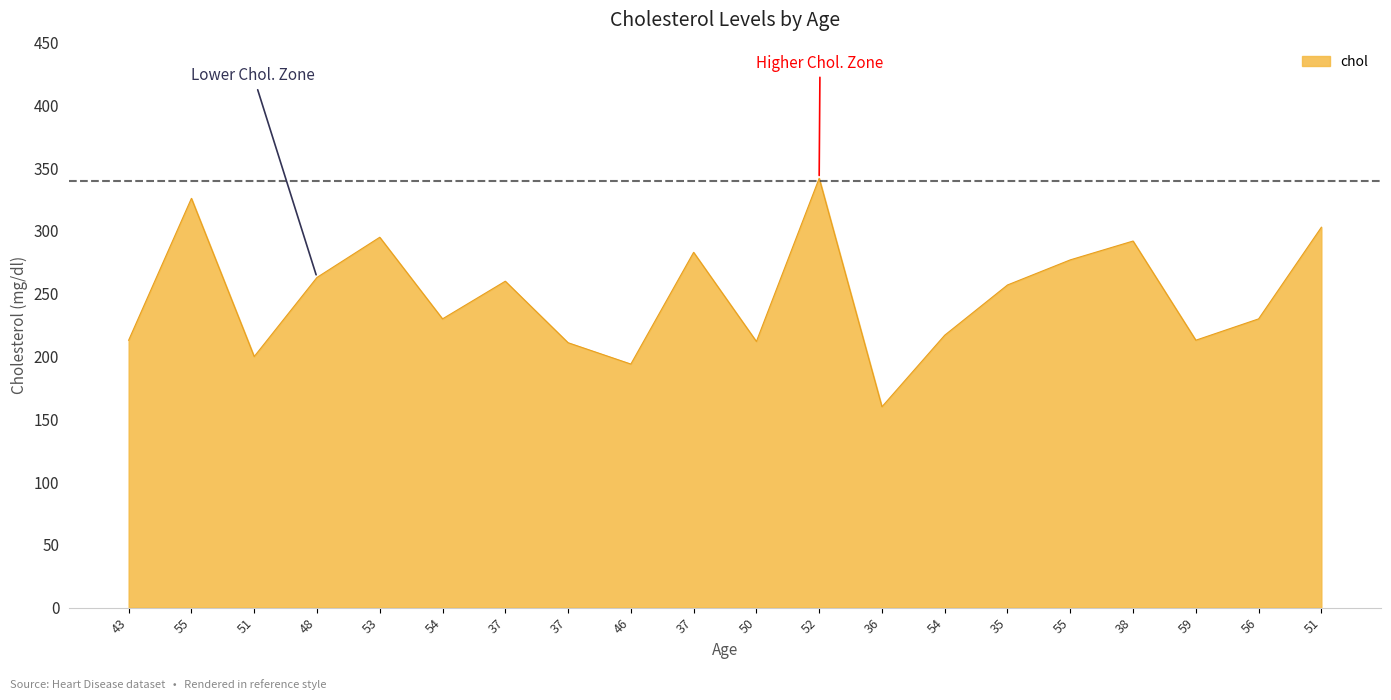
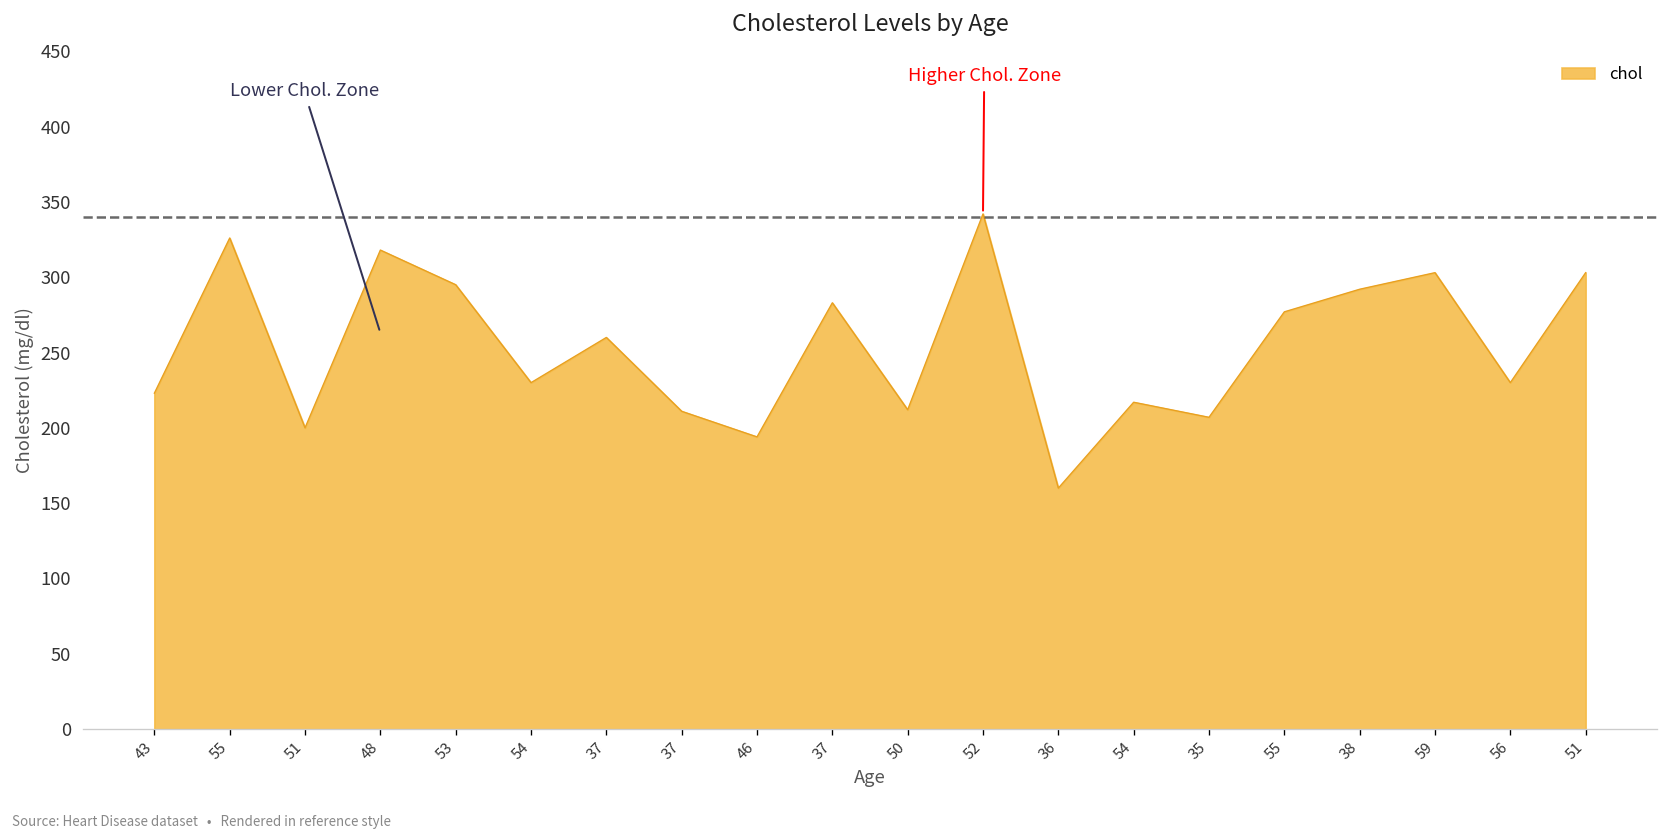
43: 213 -> 223
48: 263 -> 318
35: 257 -> 207
59: 213 -> 303
